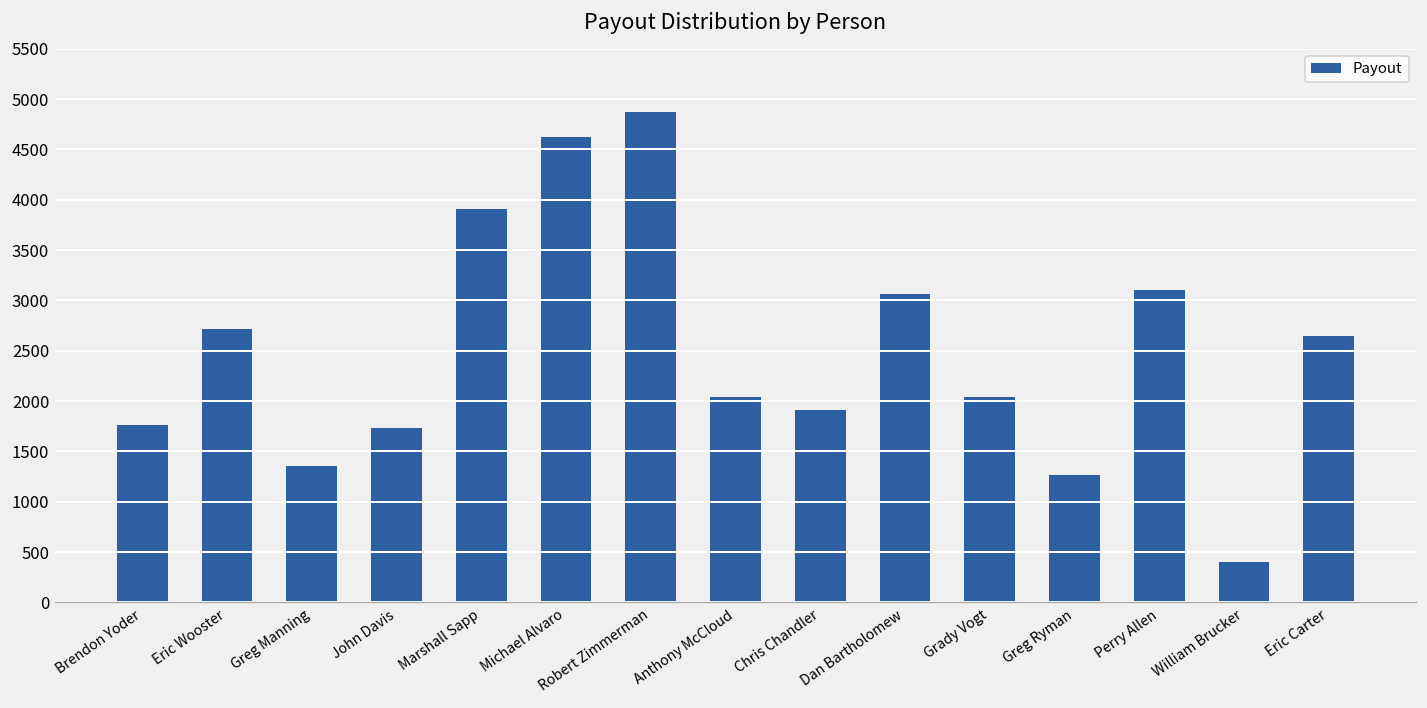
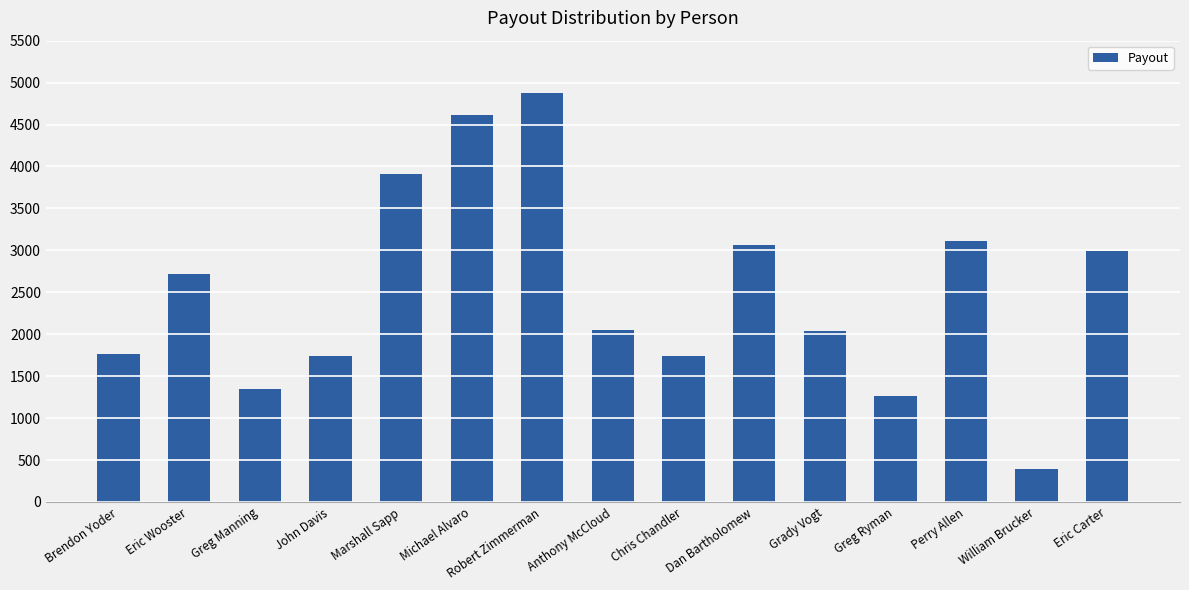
Chris Chandler: 1900 -> 1700
Eric Carter: 2600 -> 3000
